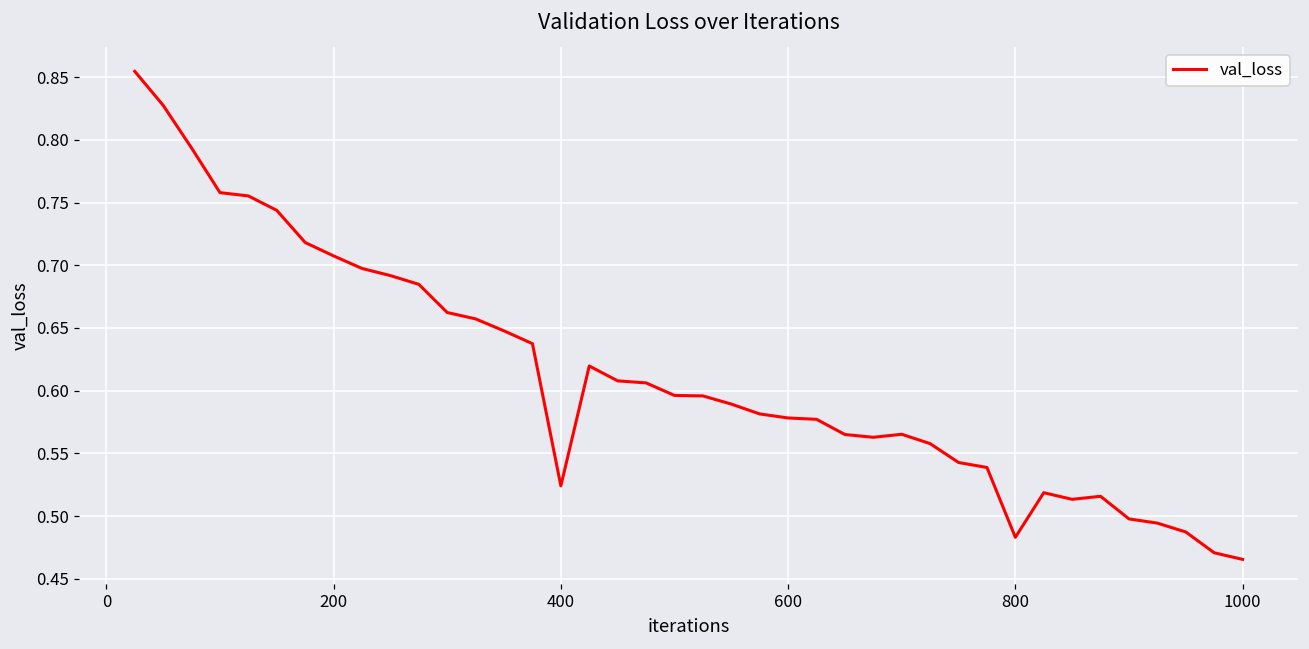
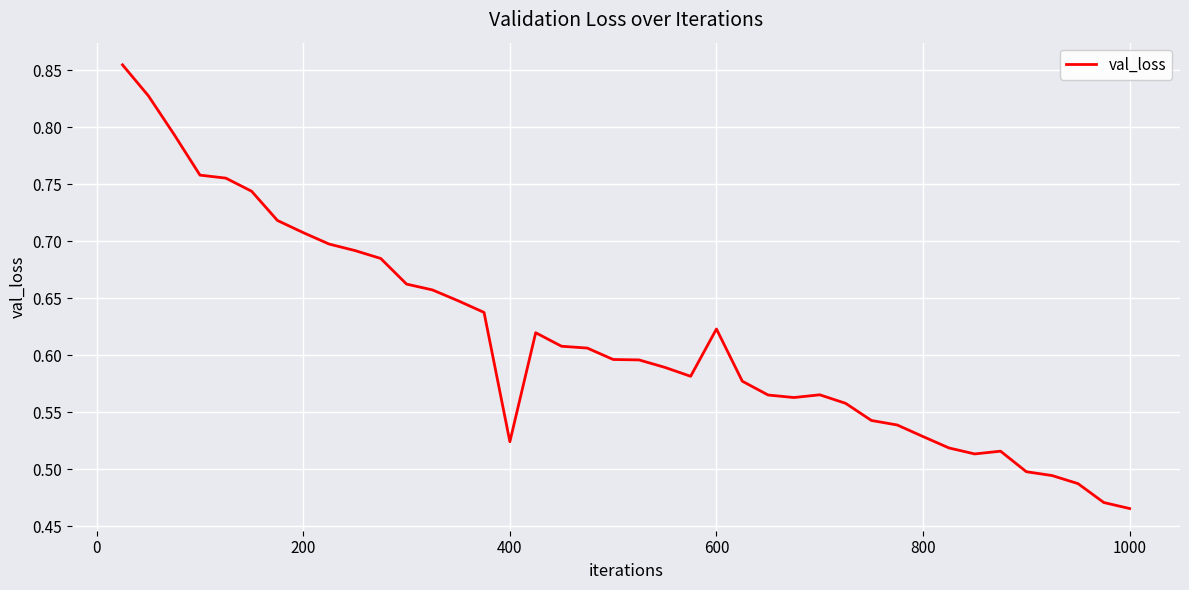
600: 0.578 -> 0.623
800: 0.483 -> 0.529
